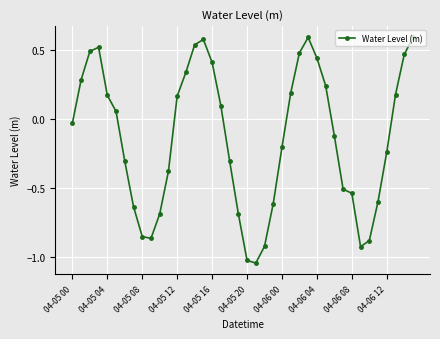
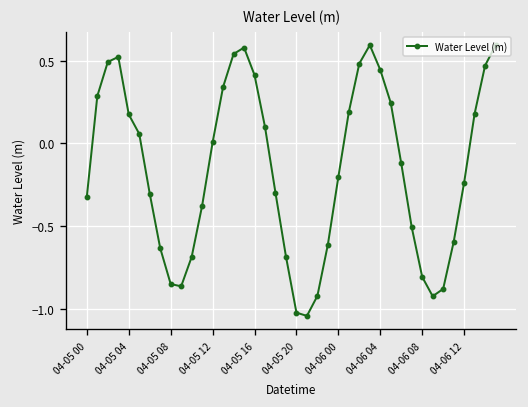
04-05 00: -0.03 -> -0.32
04-05 12: 0.17 -> 0.01
04-06 08: -0.54 -> -0.81
